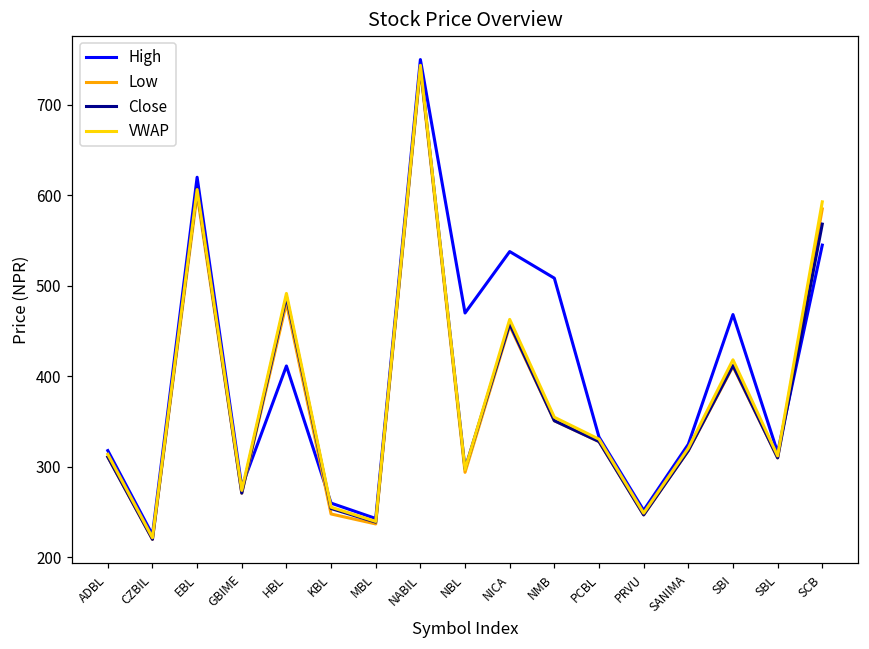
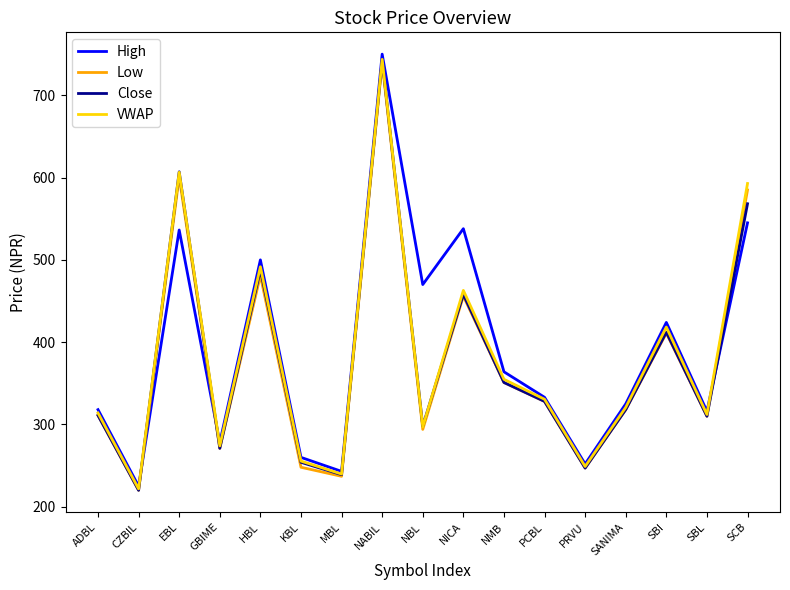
High, EBL: 620 -> 540
High, HBL: 410 -> 500
High, NMB: 510 -> 360
High, SBI: 470 -> 420
